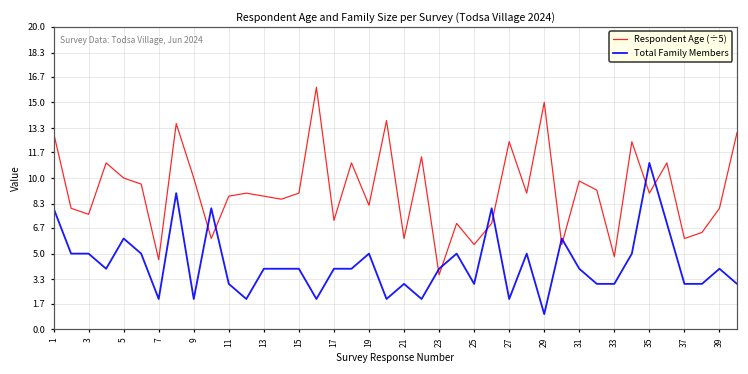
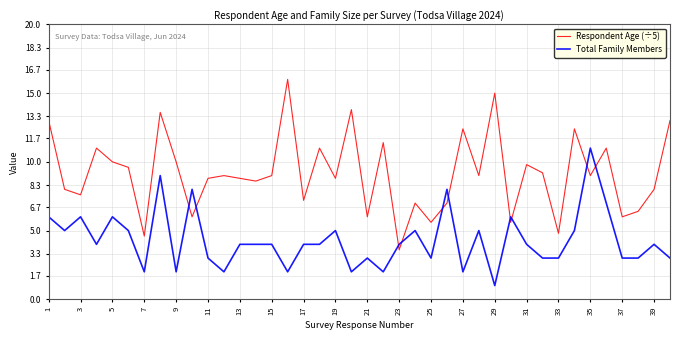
Total Family Members, 1: 8 -> 6
Total Family Members, 3: 5 -> 6
Respondent Age (÷5), 19: 8.2 -> 8.8
